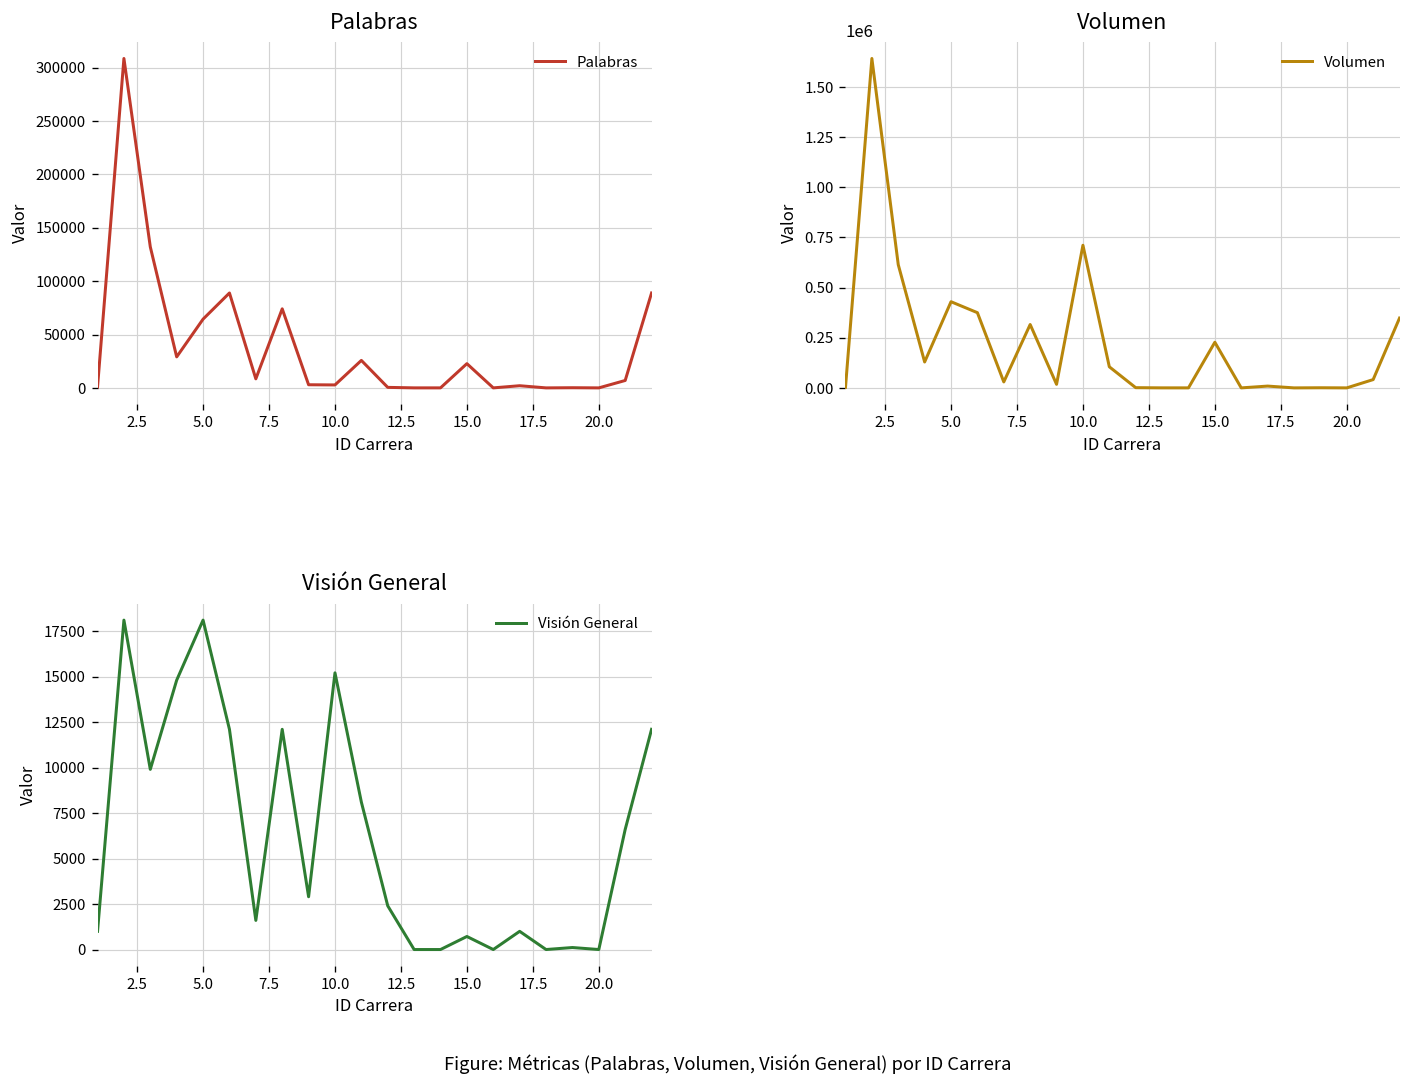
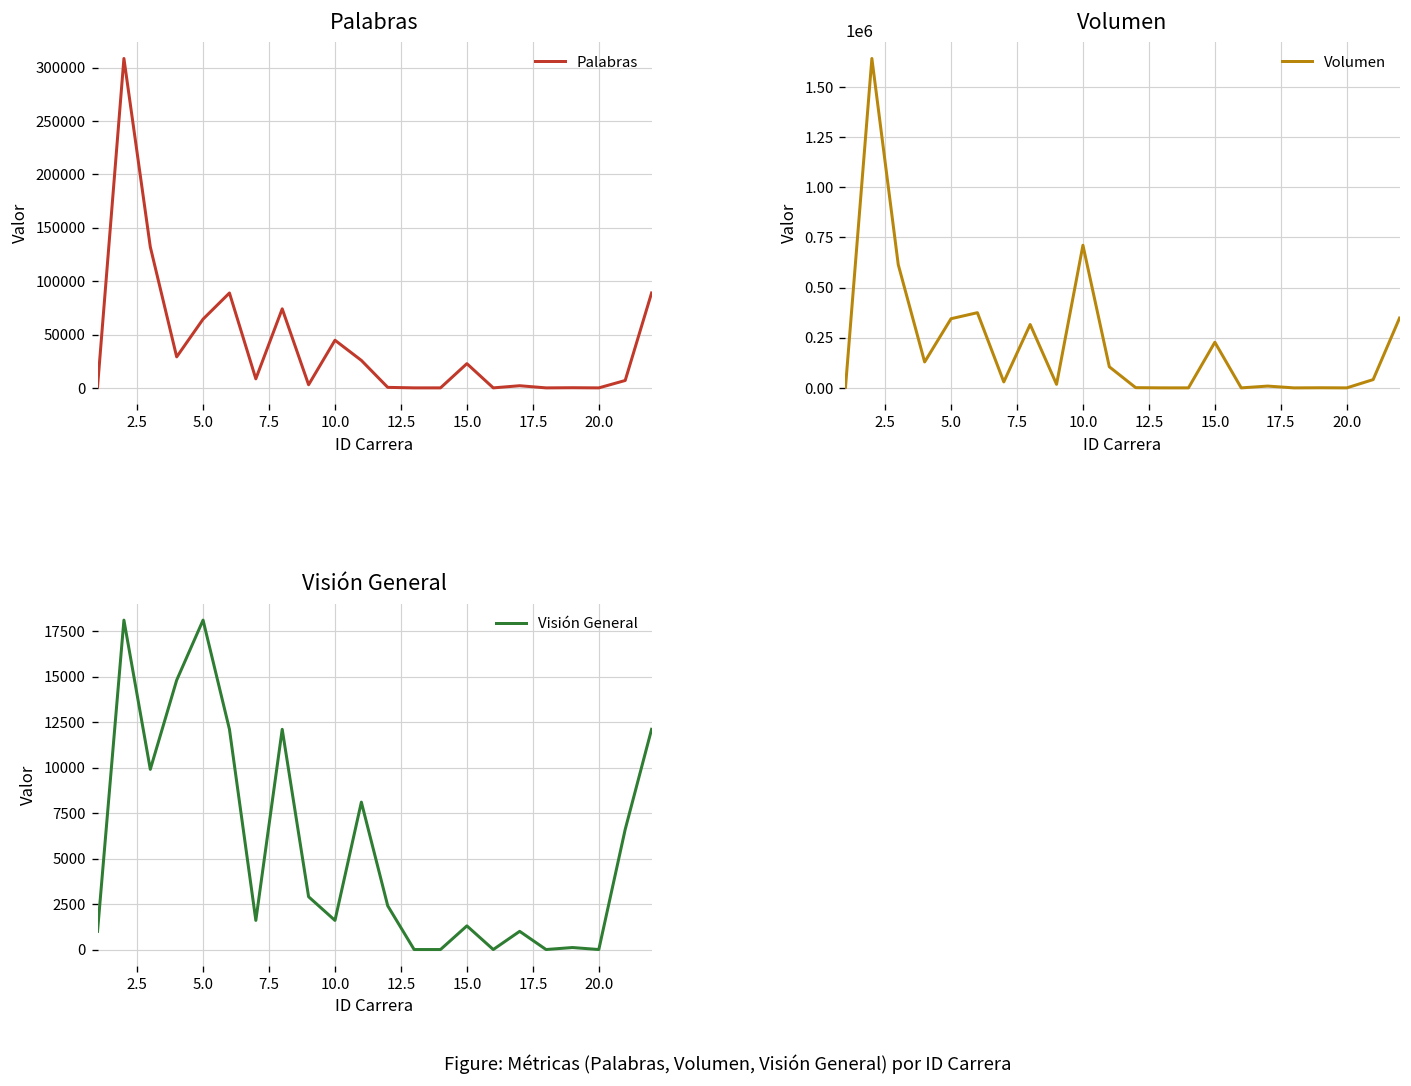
Palabras, 10.0: 0 -> 40000
Volumen, 5.0: 430000 -> 340000
Visión General, 10.0: 15200 -> 1600
Visión General, 15.0: 700 -> 1300
